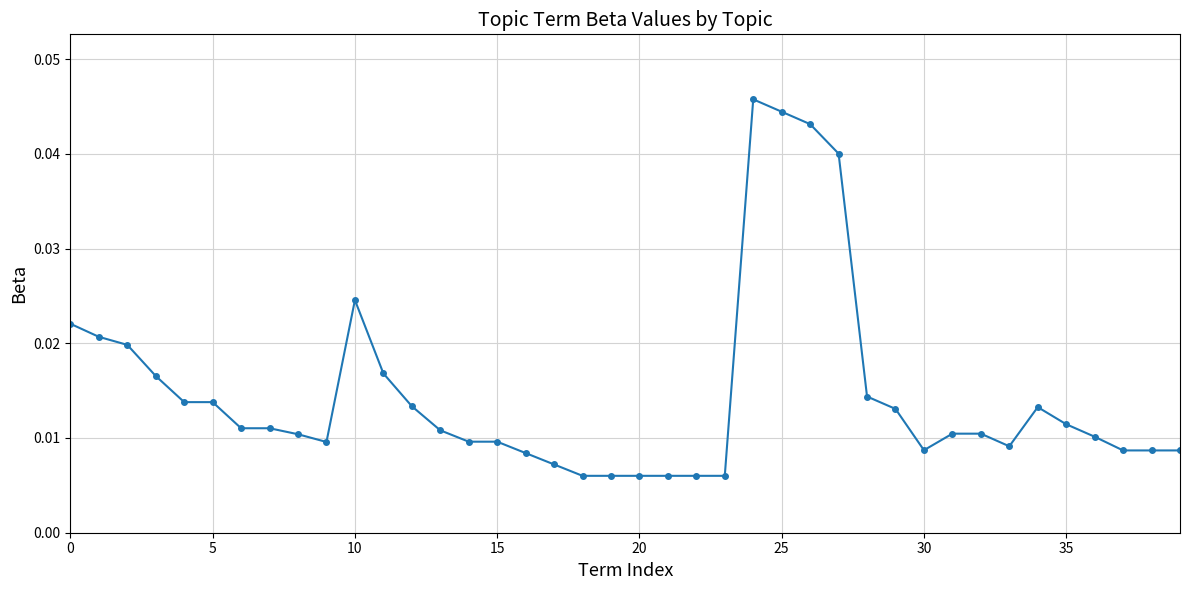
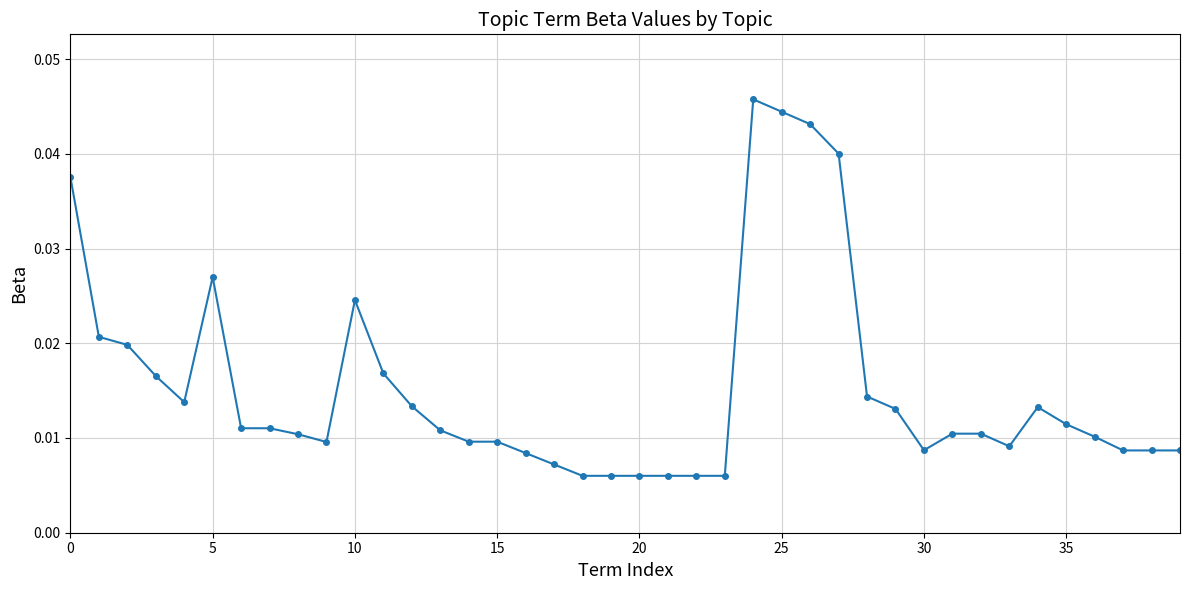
0: 0.022 -> 0.038
5: 0.014 -> 0.027
